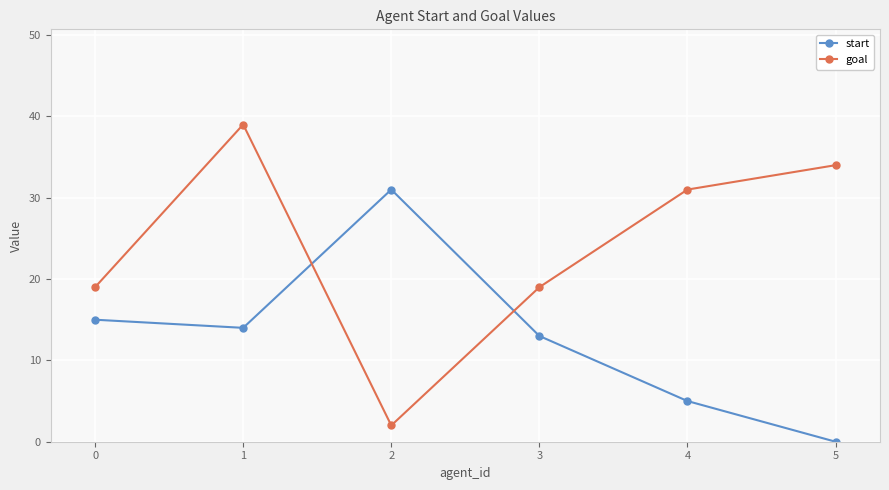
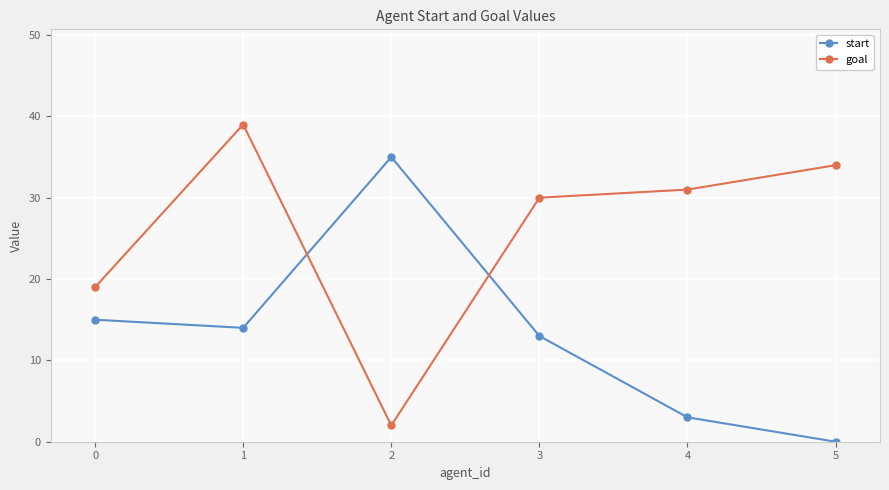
start, 2: 31 -> 35
goal, 3: 19 -> 30
start, 4: 5 -> 3
